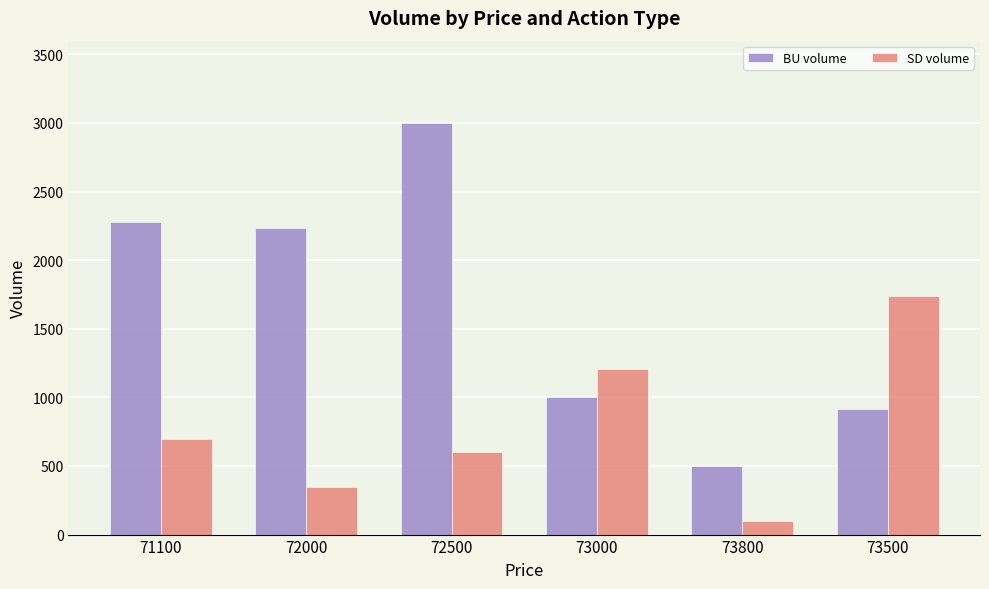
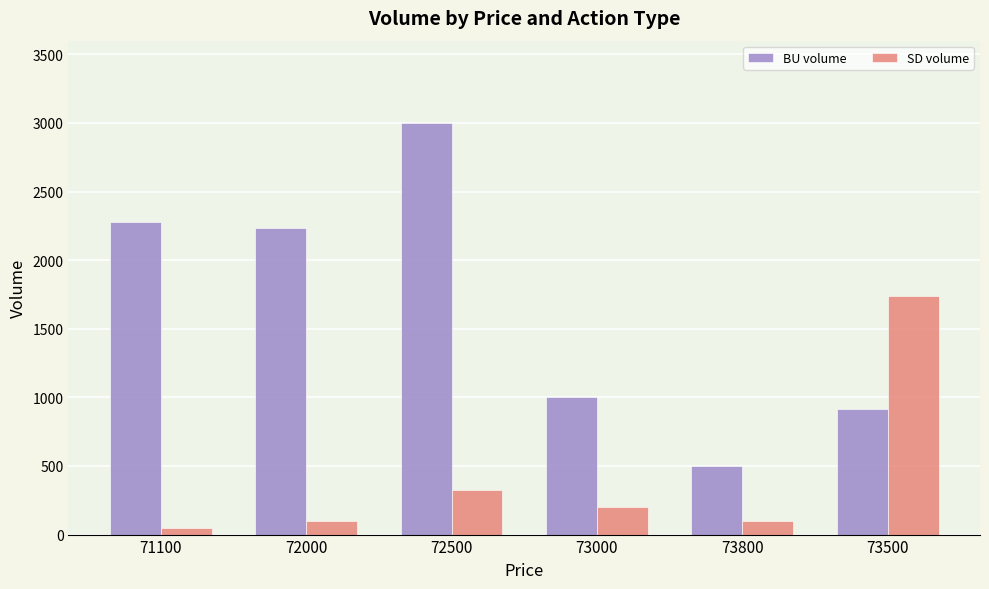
SD volume, 71100: 700 -> 50
SD volume, 72000: 350 -> 100
SD volume, 72500: 600 -> 330
SD volume, 73000: 1200 -> 200
